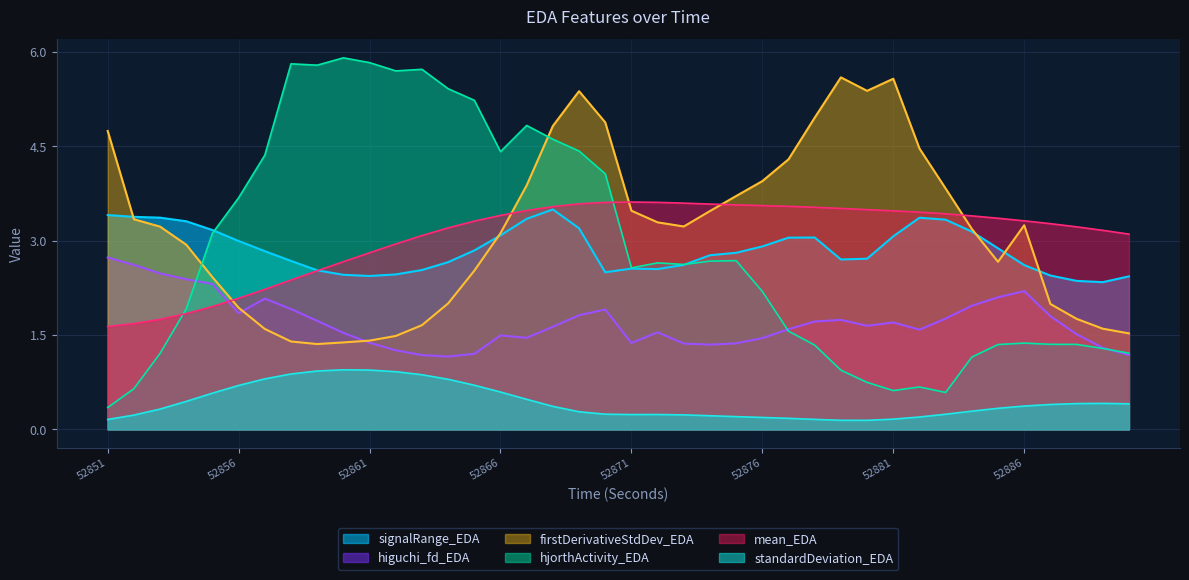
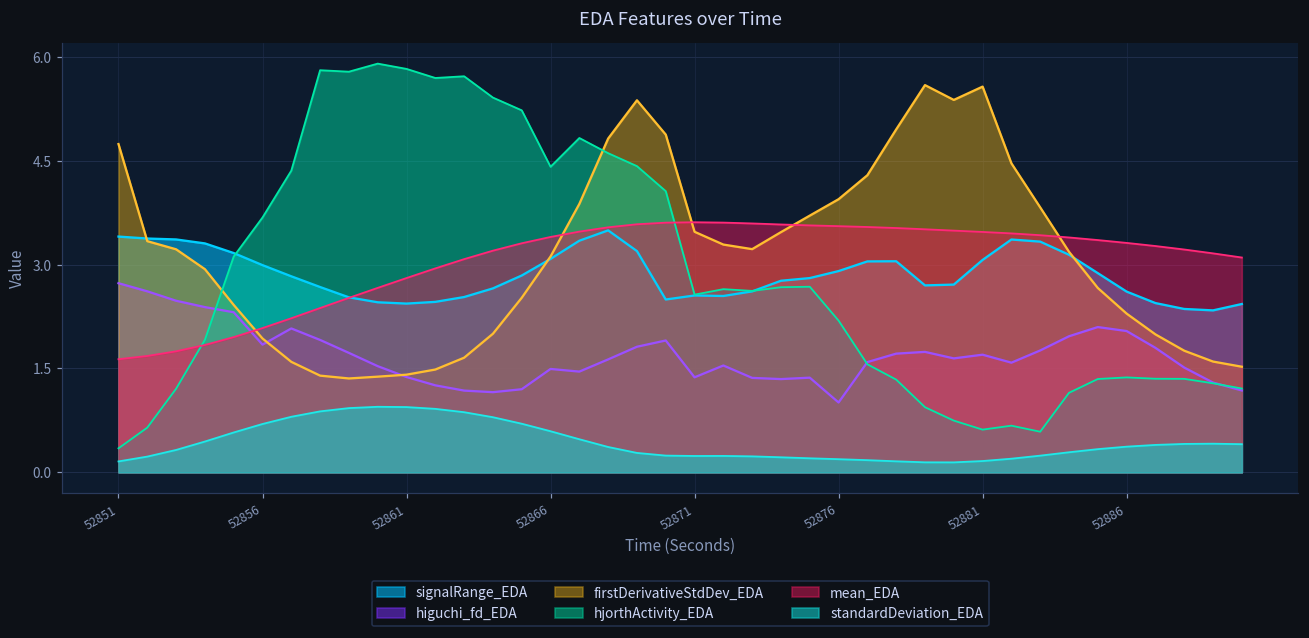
higuchi_fd_EDA, 52876: 1.4 -> 1.0
higuchi_fd_EDA, 52886: 2.2 -> 2.0
firstDerivativeStdDev_EDA, 52886: 3.2 -> 2.3
